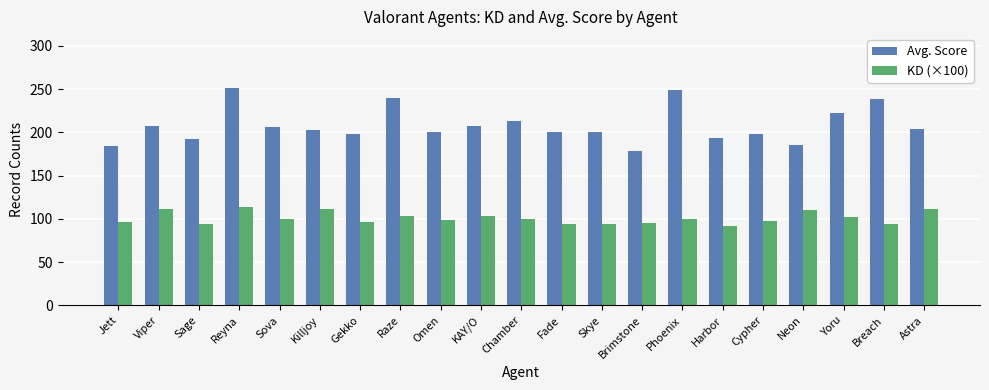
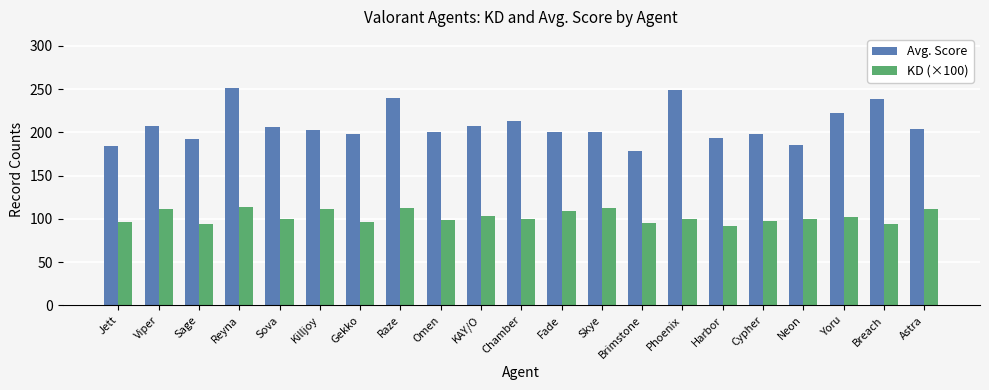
KD (×100), Raze: 100 -> 110
KD (×100), Fade: 90 -> 110
KD (×100), Skye: 90 -> 110
KD (×100), Neon: 110 -> 100
